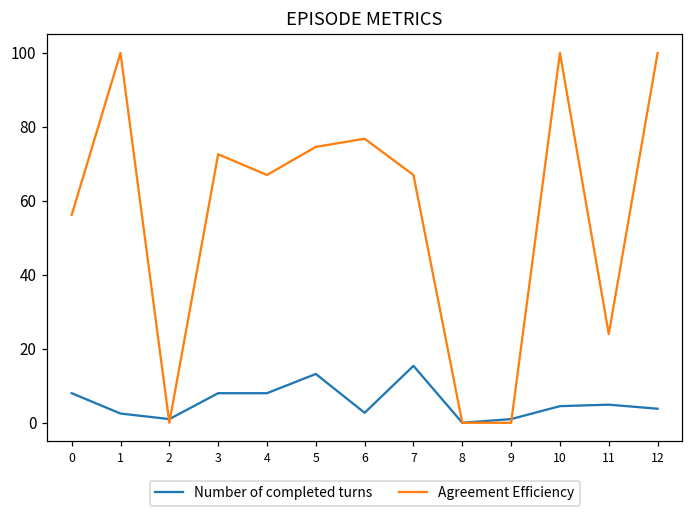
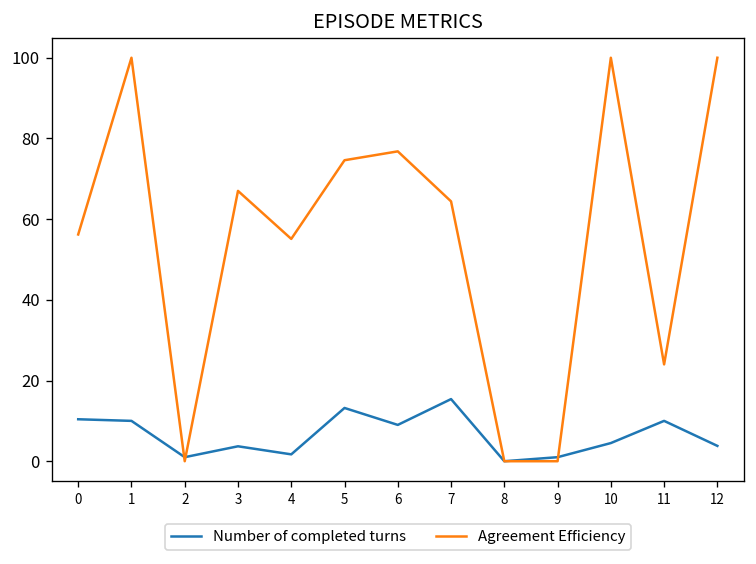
Number of completed turns, 0: 8 -> 10
Number of completed turns, 1: 3 -> 10
Number of completed turns, 3: 8 -> 4
Agreement Efficiency, 3: 73 -> 67
Number of completed turns, 4: 8 -> 2
Agreement Efficiency, 4: 67 -> 55
Number of completed turns, 6: 3 -> 9
Agreement Efficiency, 7: 67 -> 64
Number of completed turns, 11: 5 -> 10
